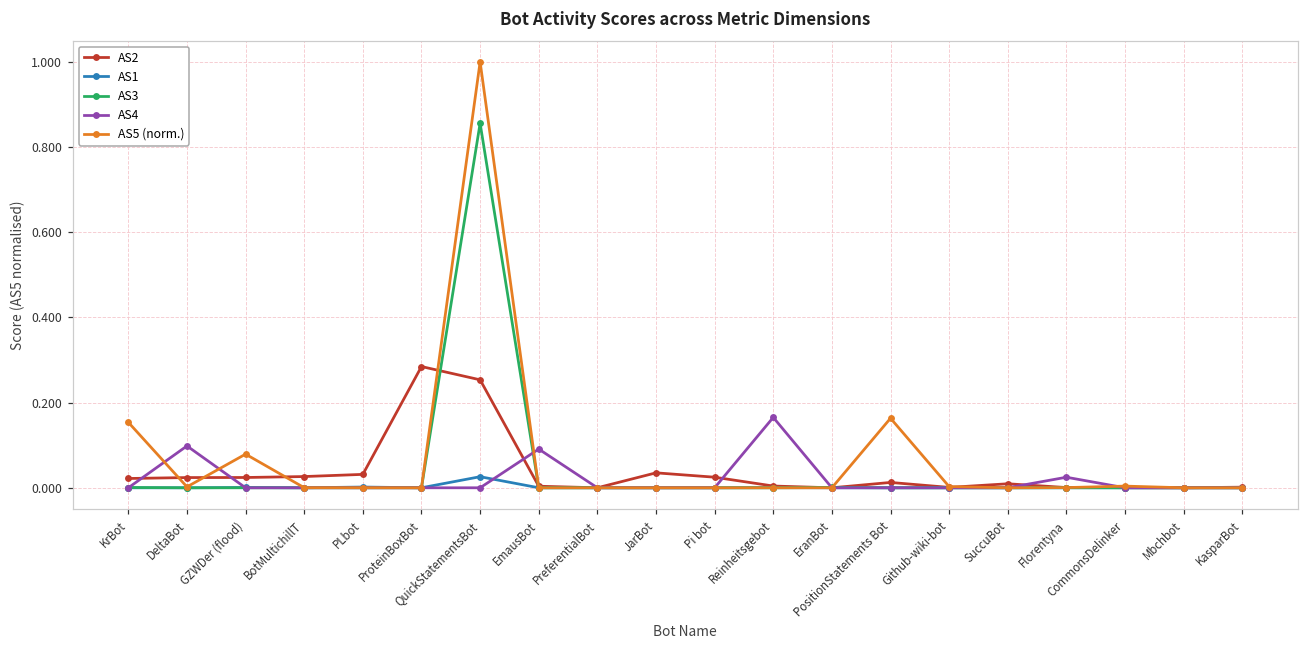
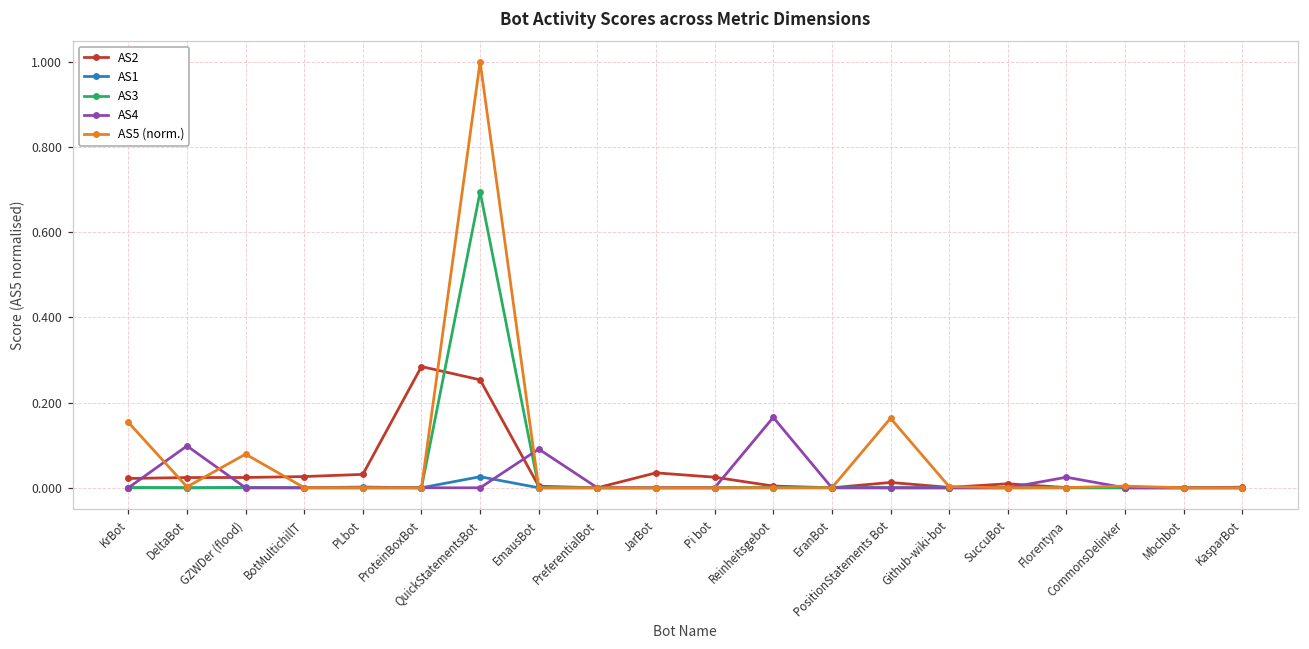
AS3, QuickStatementsBot: 0.86 -> 0.70
